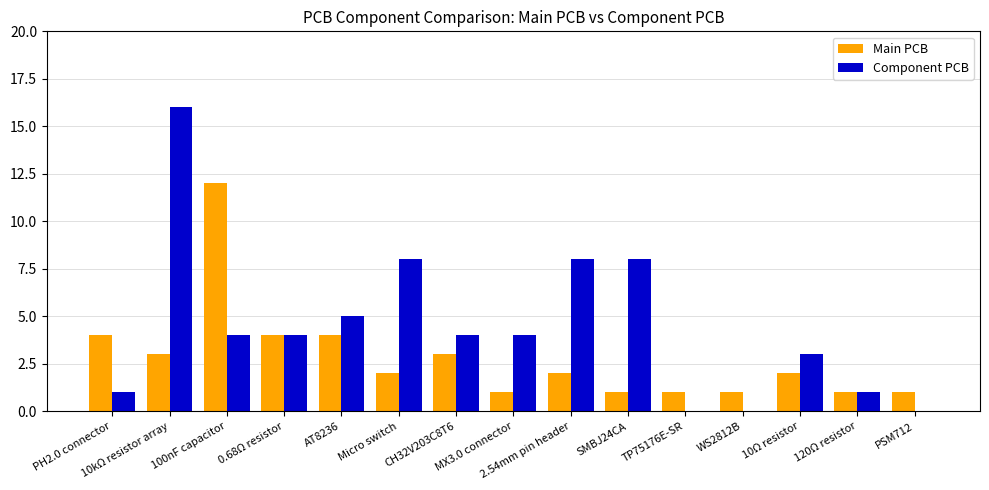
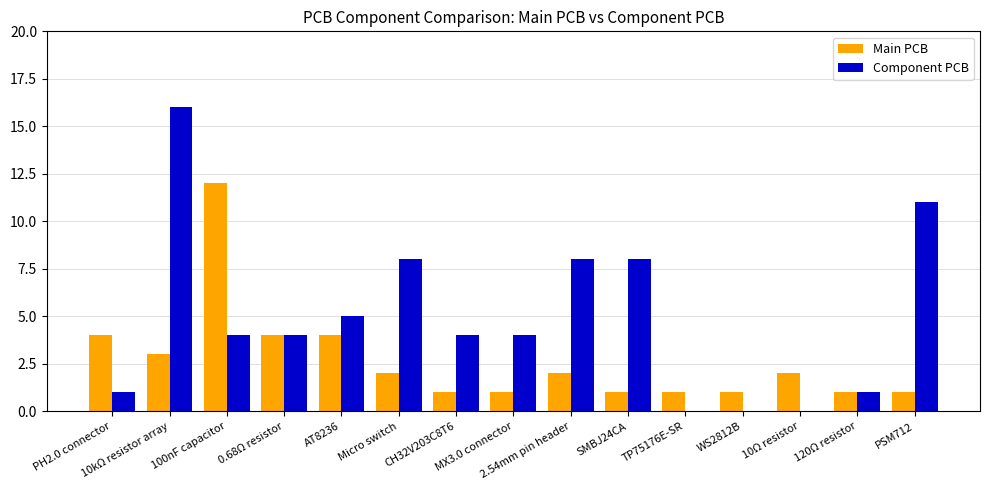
Main PCB, CH32V203C8T6: 3 -> 1
Component PCB, 10Ω resistor: 3 -> 0
Component PCB, PSM712: 0 -> 11
